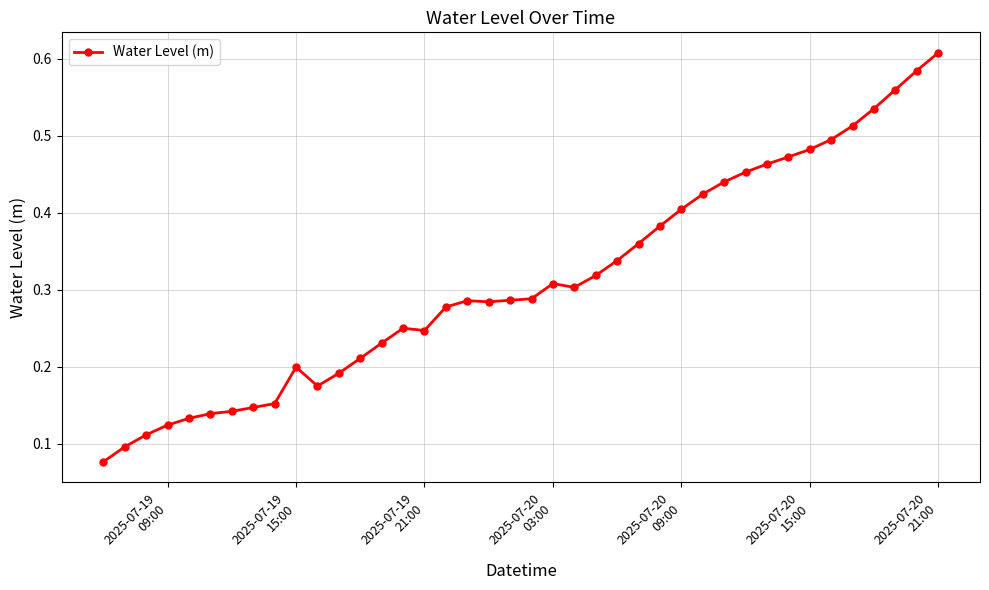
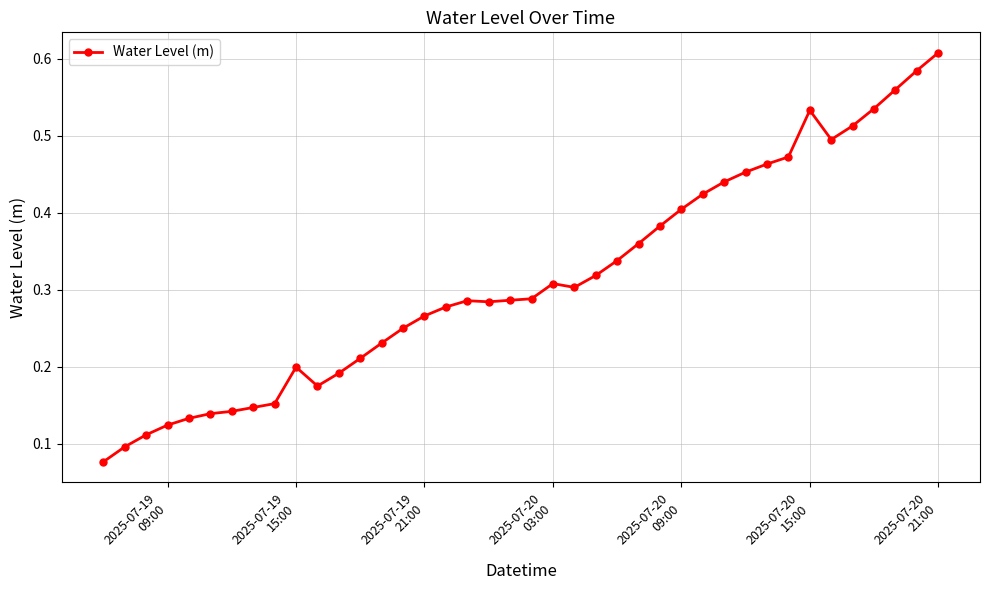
2025-07-19 21:00: 0.25 -> 0.27
2025-07-20 15:00: 0.48 -> 0.53
